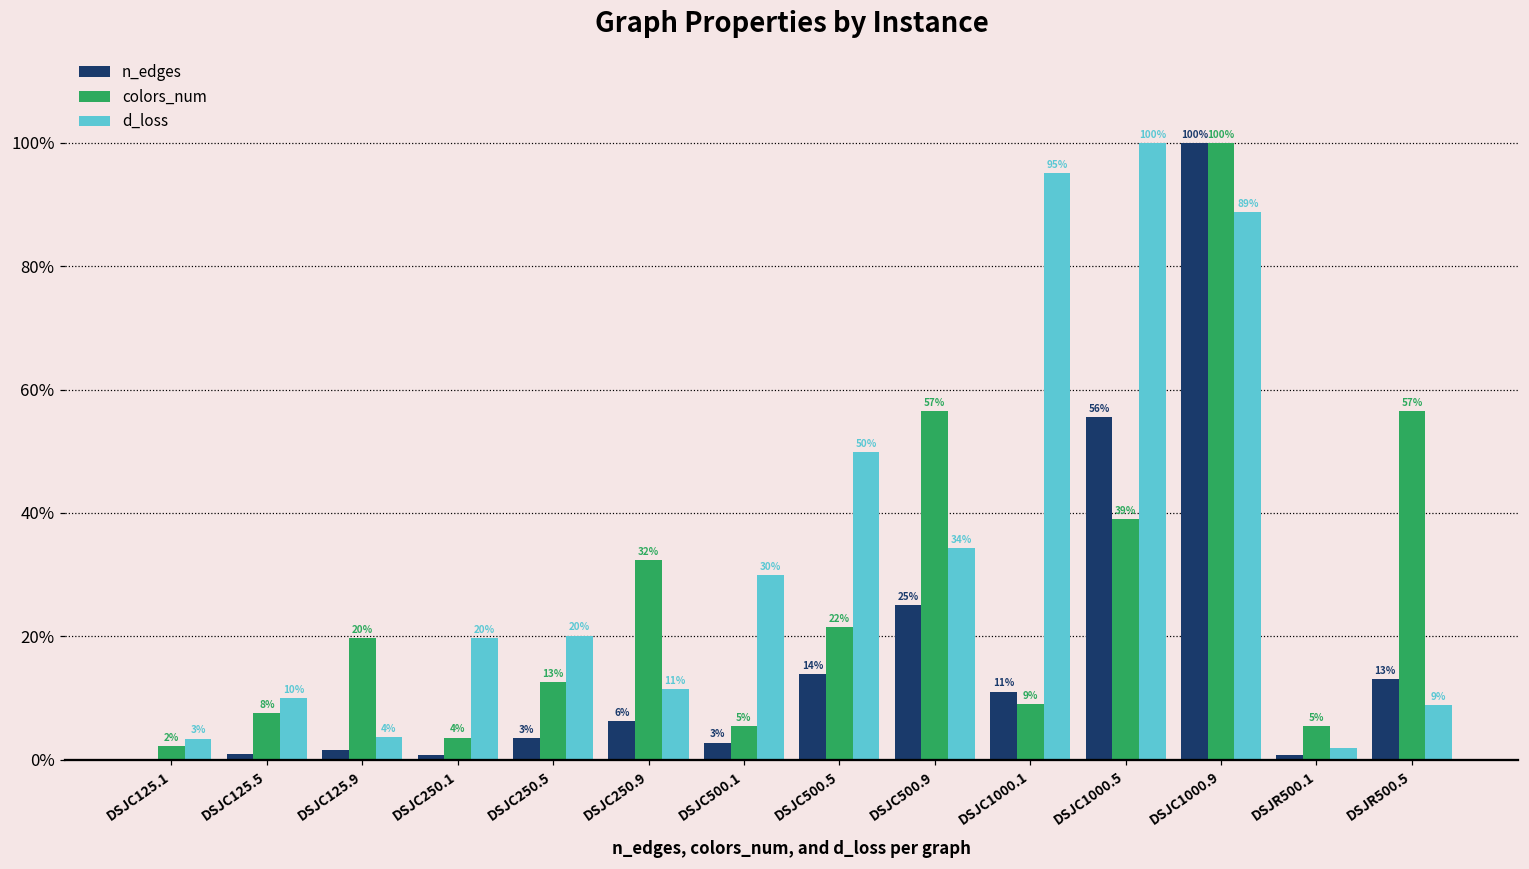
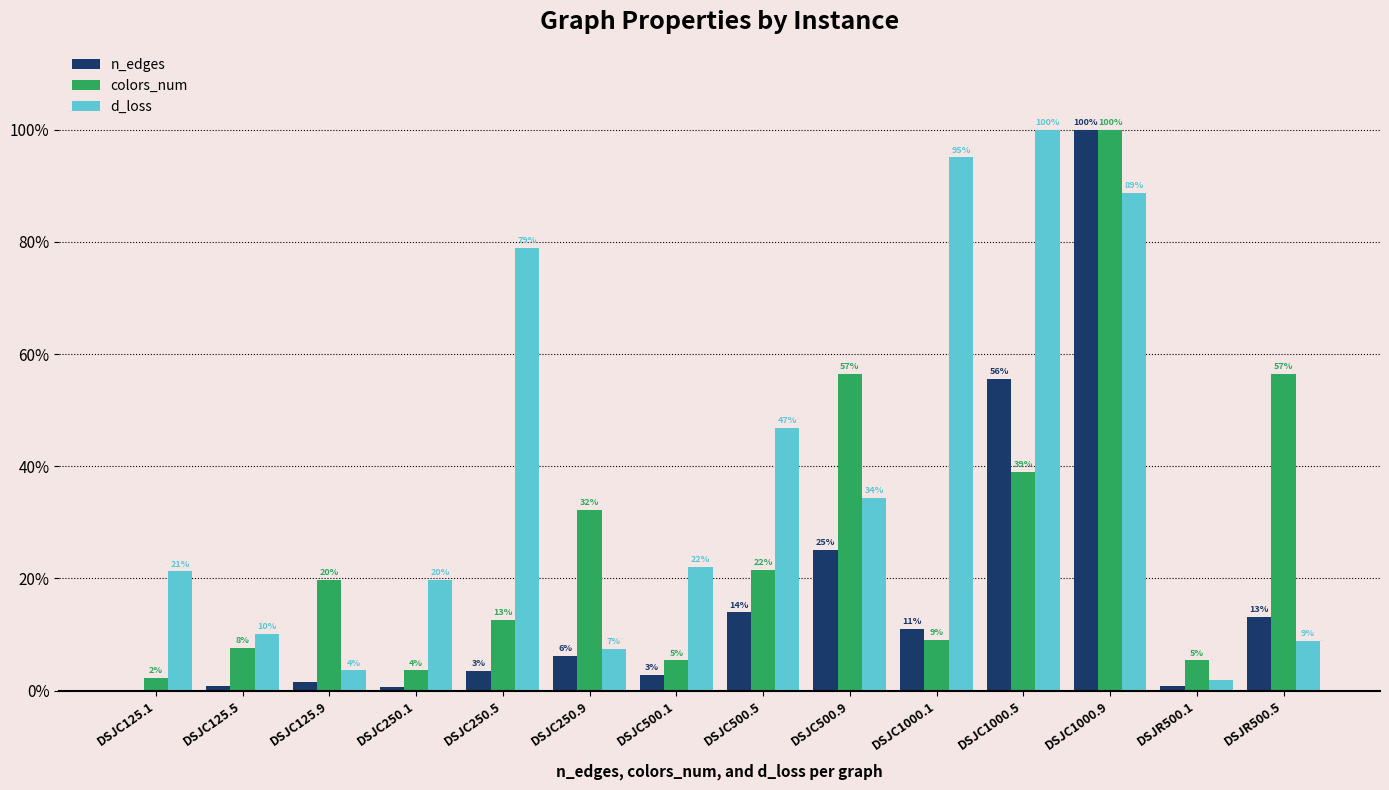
d_loss, DSJC125.1: 3% -> 21%
d_loss, DSJC250.5: 20% -> 79%
d_loss, DSJC250.9: 11% -> 7%
d_loss, DSJC500.1: 30% -> 22%
d_loss, DSJC500.5: 50% -> 47%
